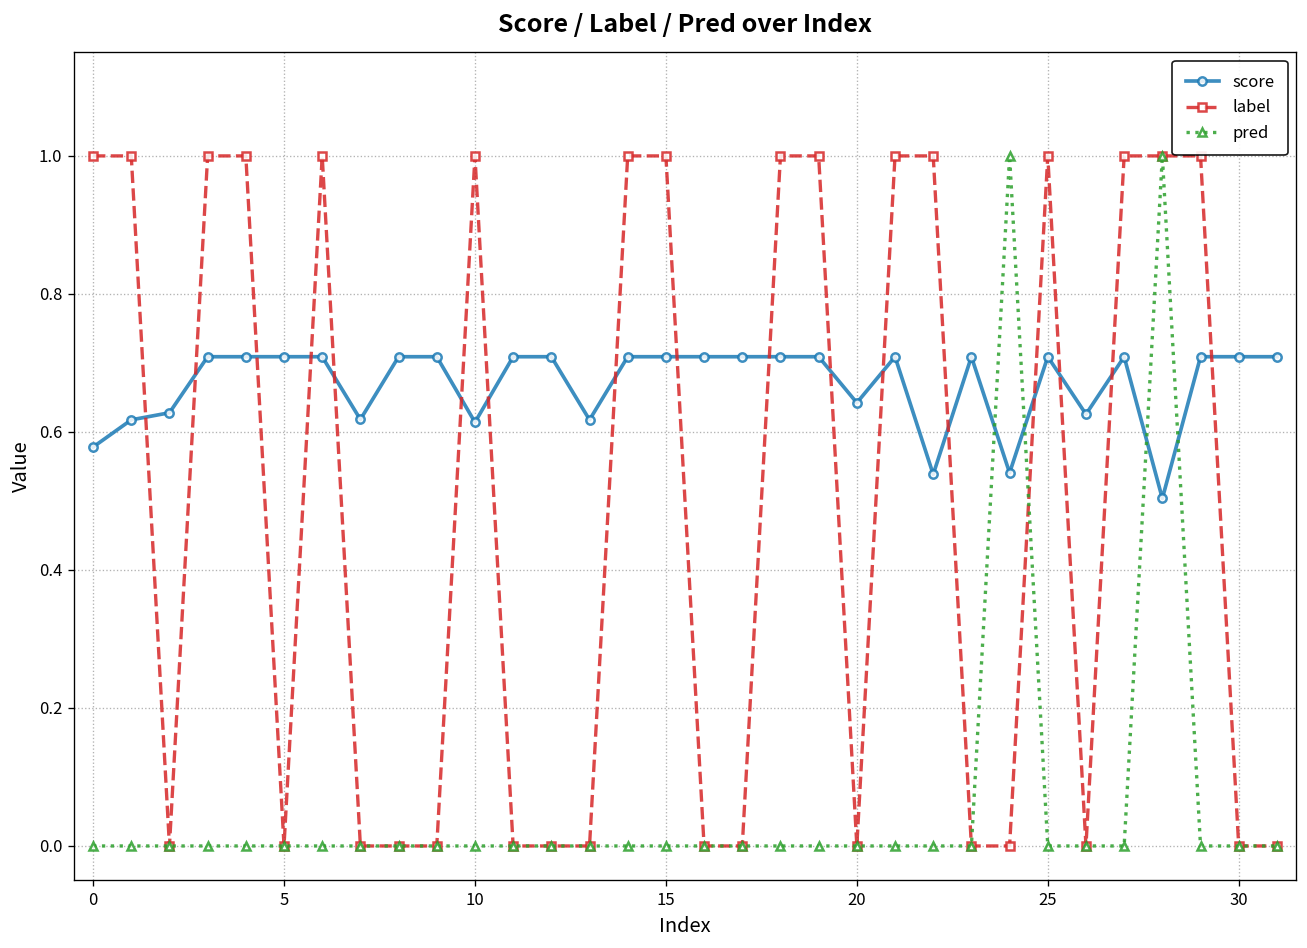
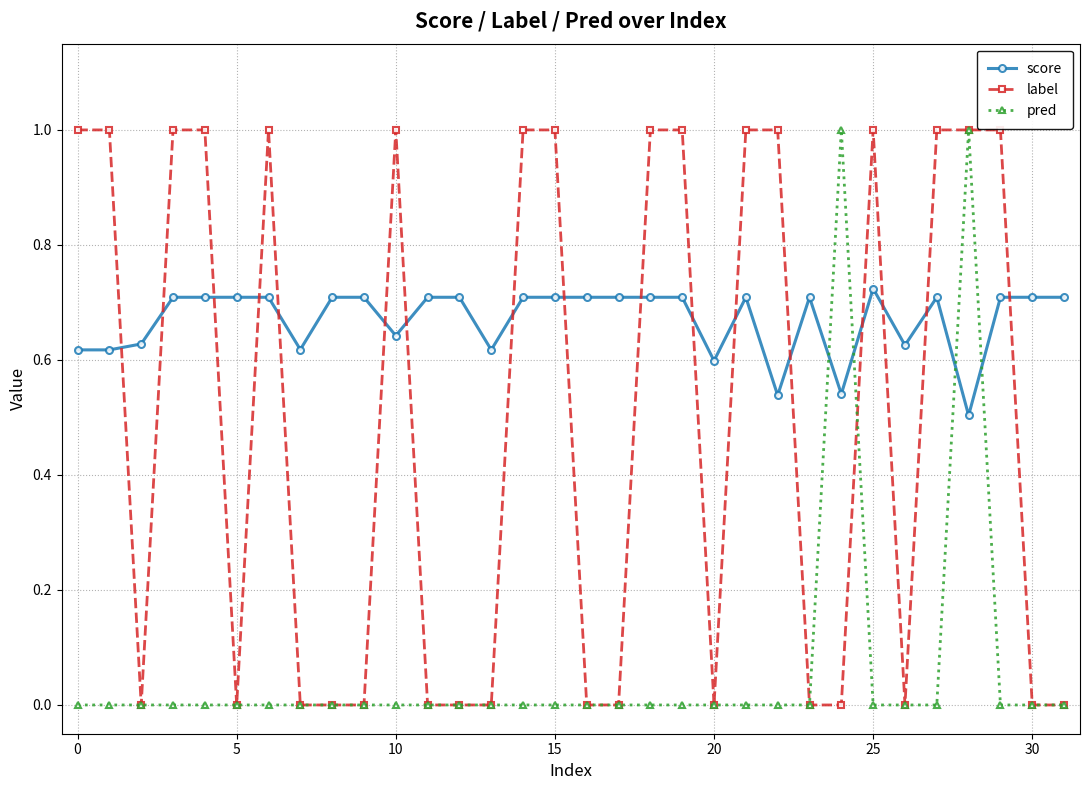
score, 0: 0.58 -> 0.62
score, 10: 0.61 -> 0.64
score, 20: 0.64 -> 0.60
score, 25: 0.71 -> 0.72
